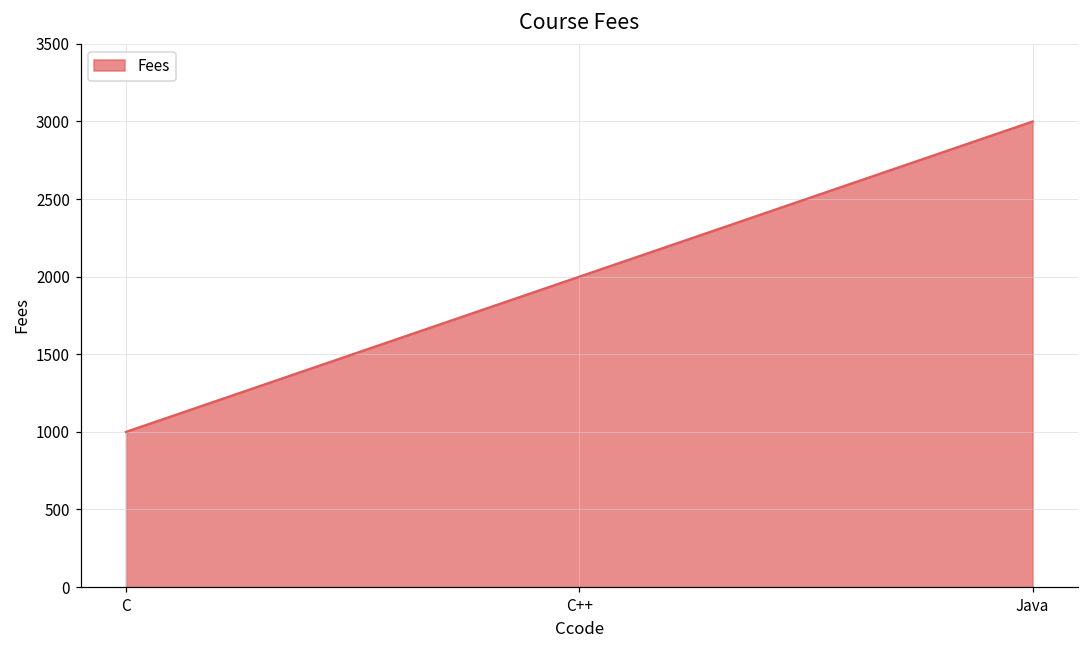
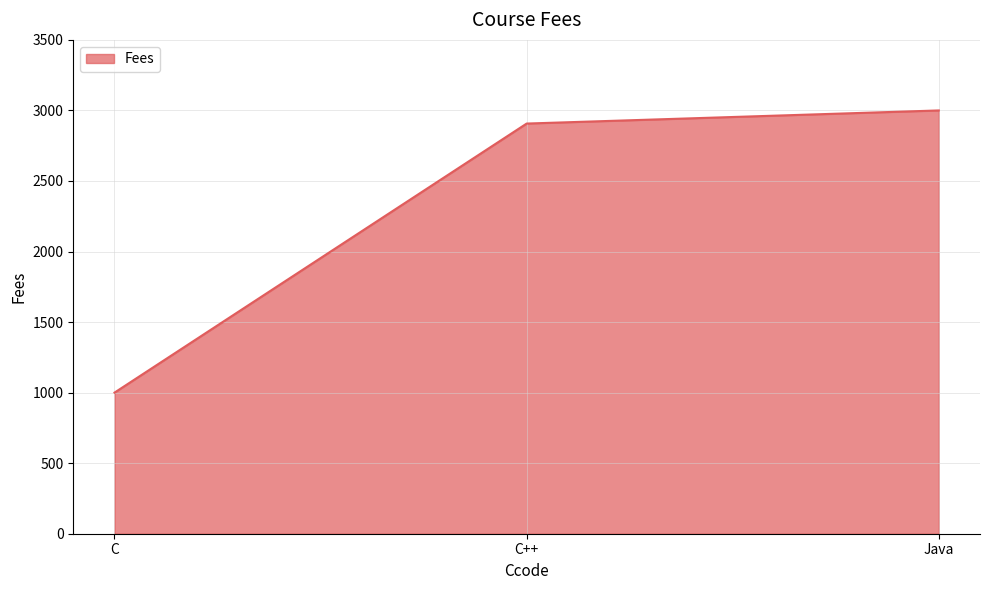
C++: 2000 -> 2910
